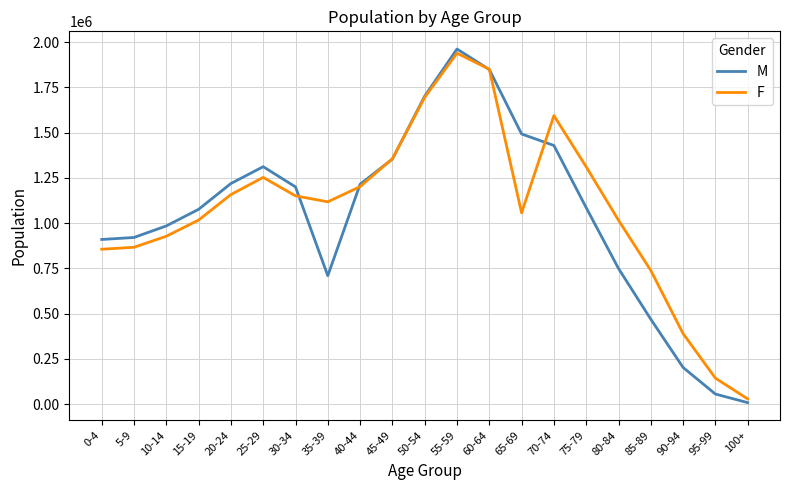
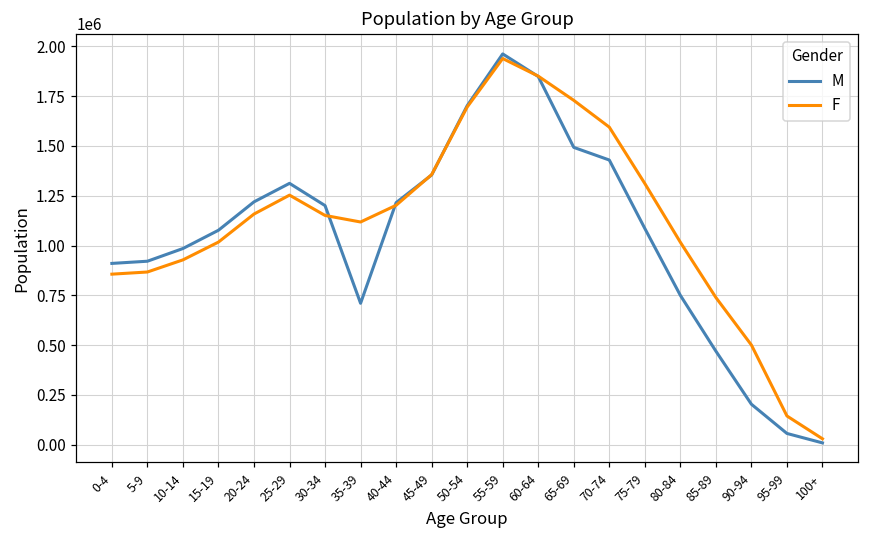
F, 65-69: 1060000 -> 1730000
F, 90-94: 390000 -> 500000
